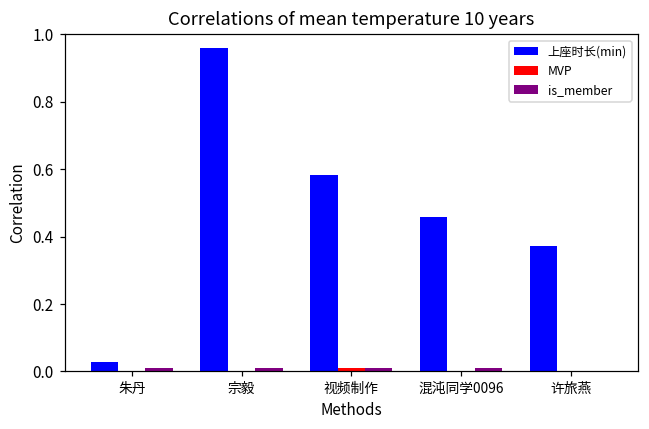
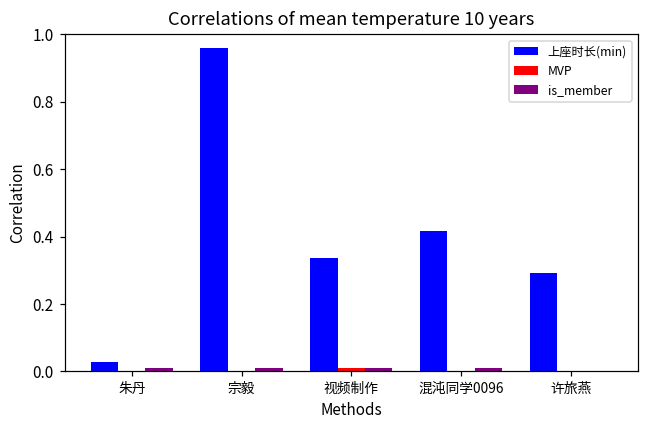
上座时长(min), 视频制作: 0.58 -> 0.34
上座时长(min), 混沌同学0096: 0.46 -> 0.42
上座时长(min), 许旅燕: 0.37 -> 0.29
